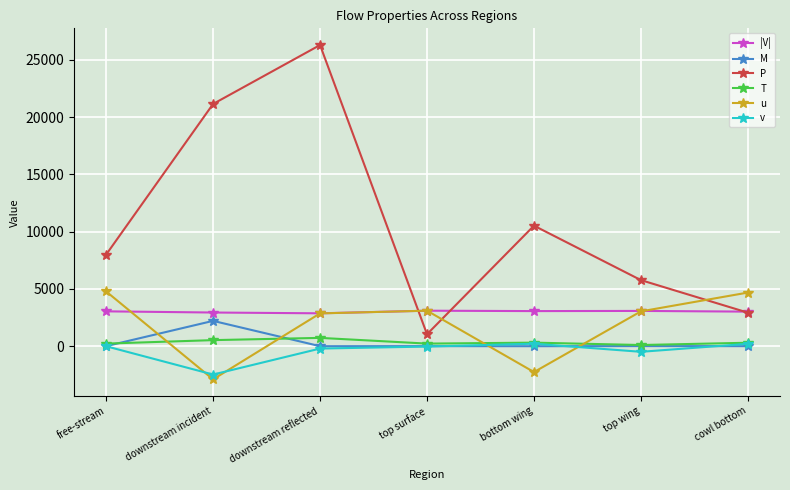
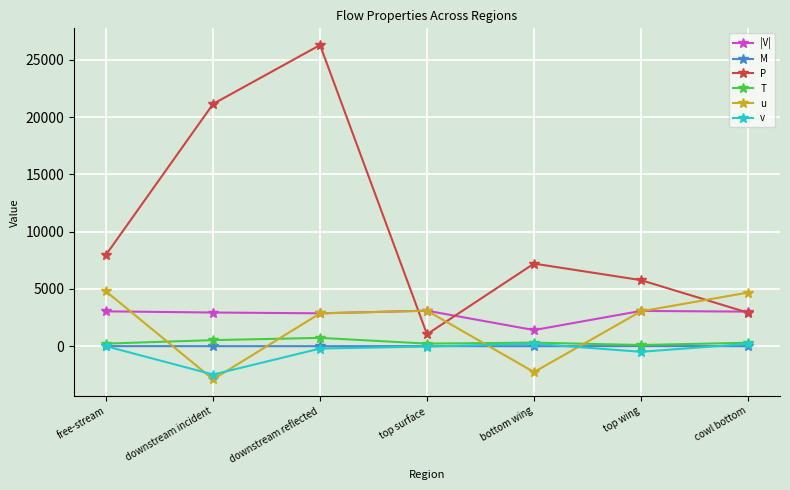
M, downstream incident: 2200 -> 0
|V|, bottom wing: 3100 -> 1400
P, bottom wing: 10500 -> 7200
